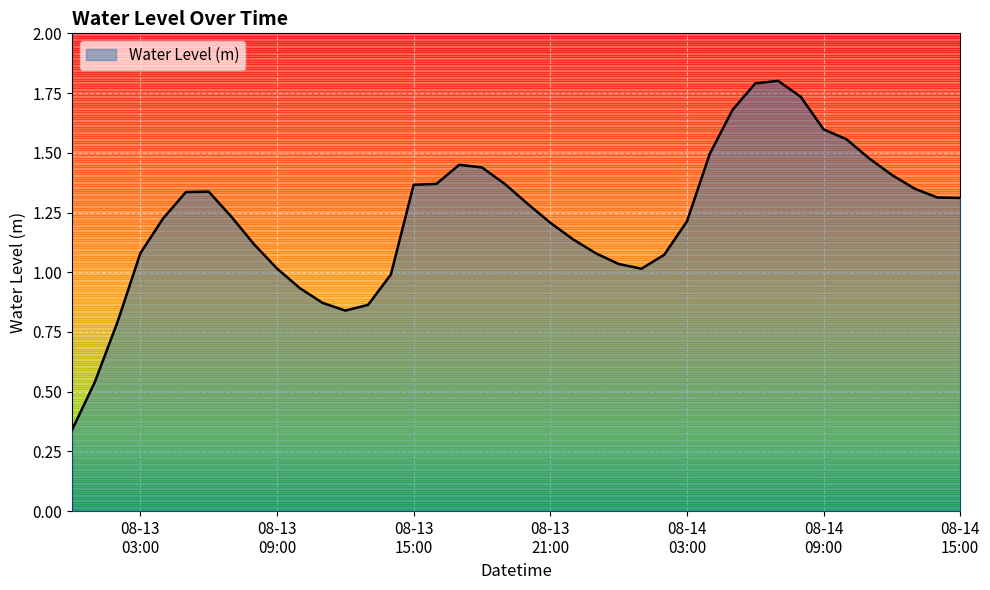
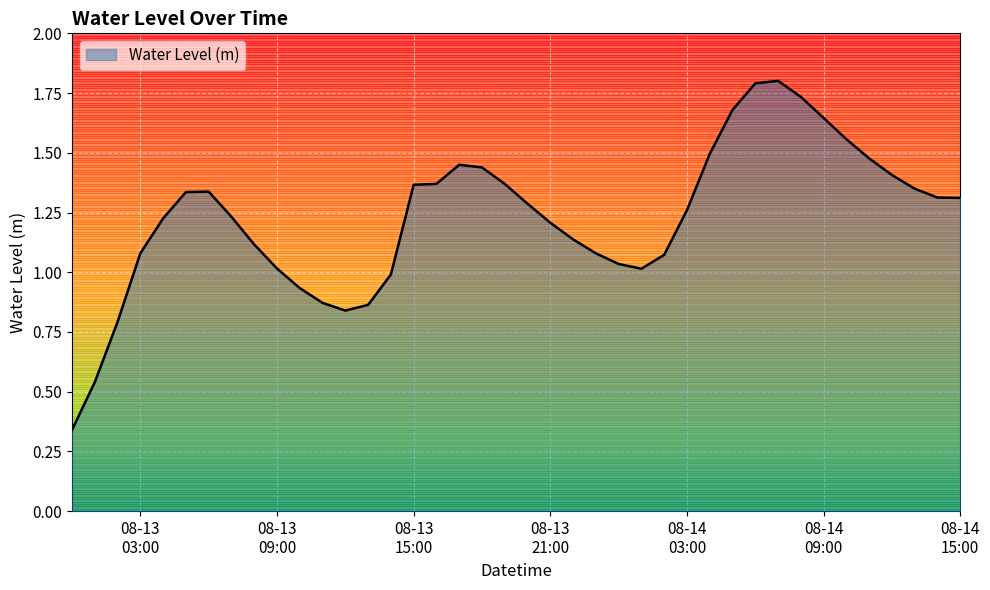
Water Level (m), 08-14 03:00: 1.21 -> 1.26
Water Level (m), 08-14 09:00: 1.60 -> 1.65
